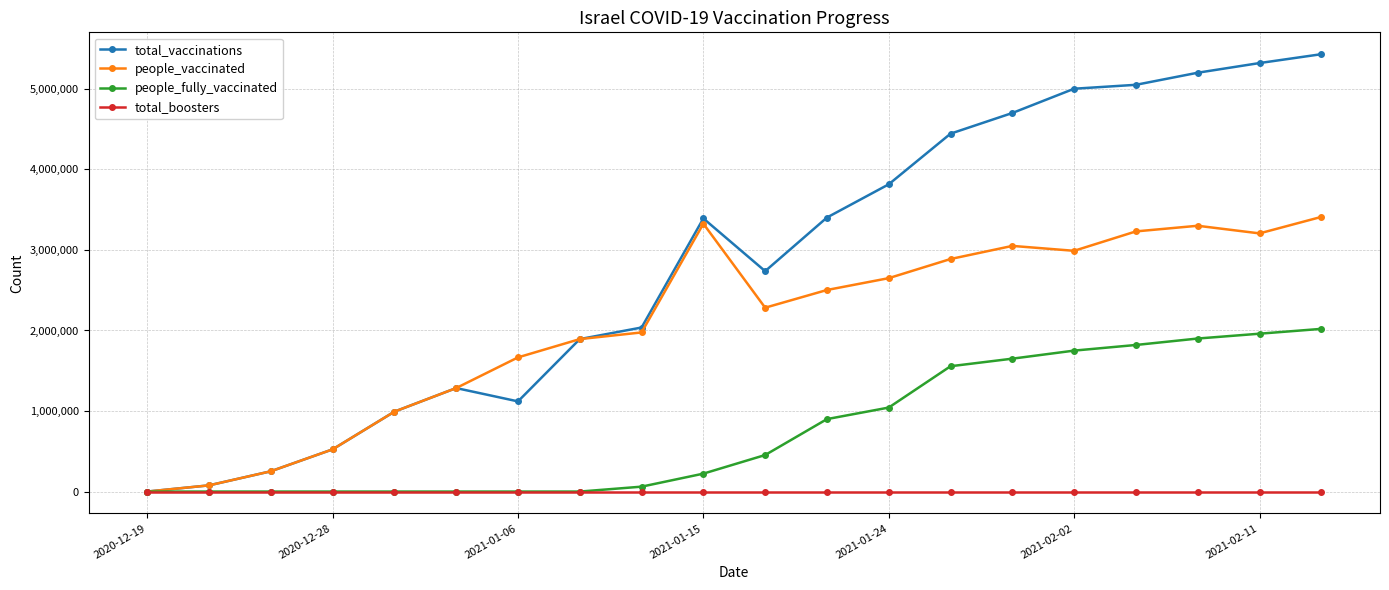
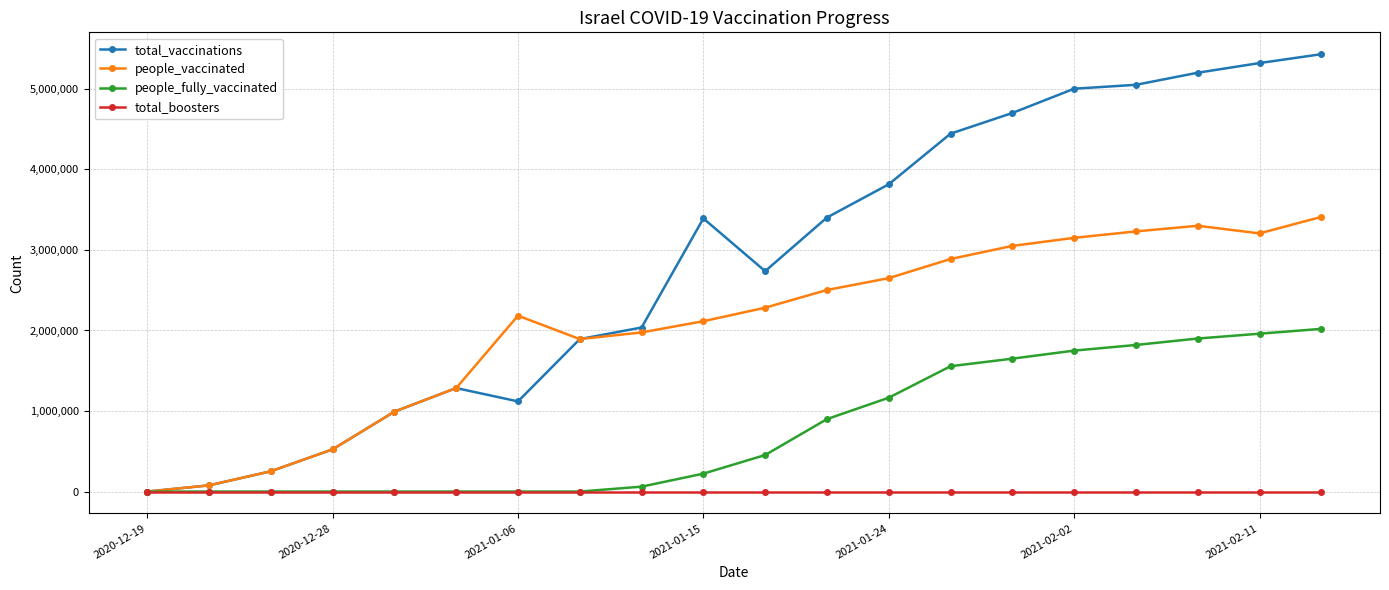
people_vaccinated, 2021-01-06: 1,700,000 -> 2,200,000
people_vaccinated, 2021-01-15: 3,300,000 -> 2,100,000
people_fully_vaccinated, 2021-01-24: 1,000,000 -> 1,200,000
people_vaccinated, 2021-02-02: 3,000,000 -> 3,200,000
